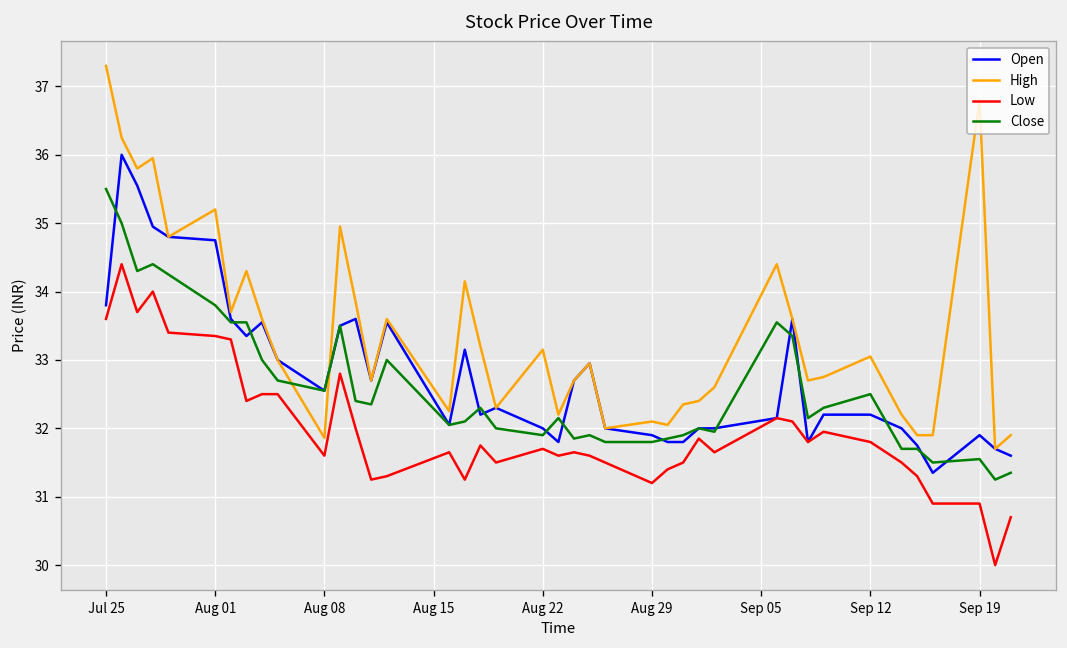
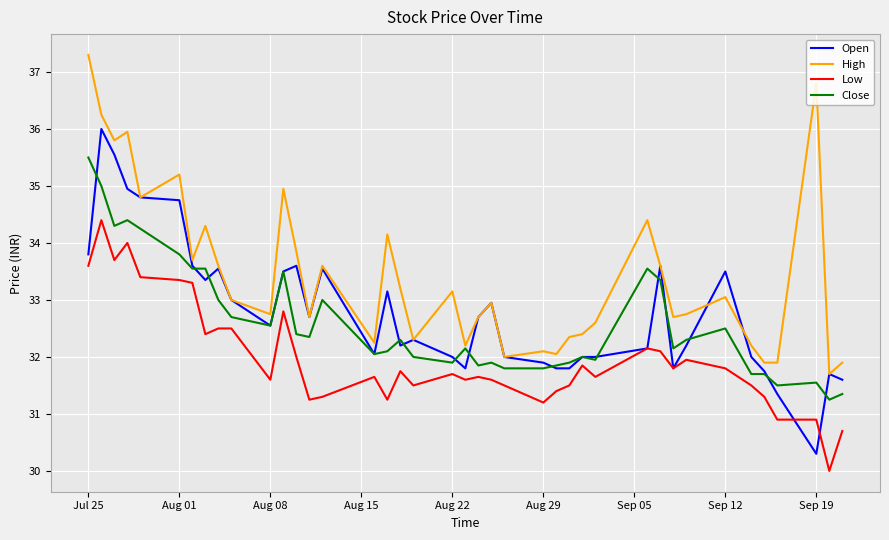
High, Aug 08: 31.9 -> 32.8
Open, Sep 12: 32.2 -> 33.5
Open, Sep 19: 31.9 -> 30.3
